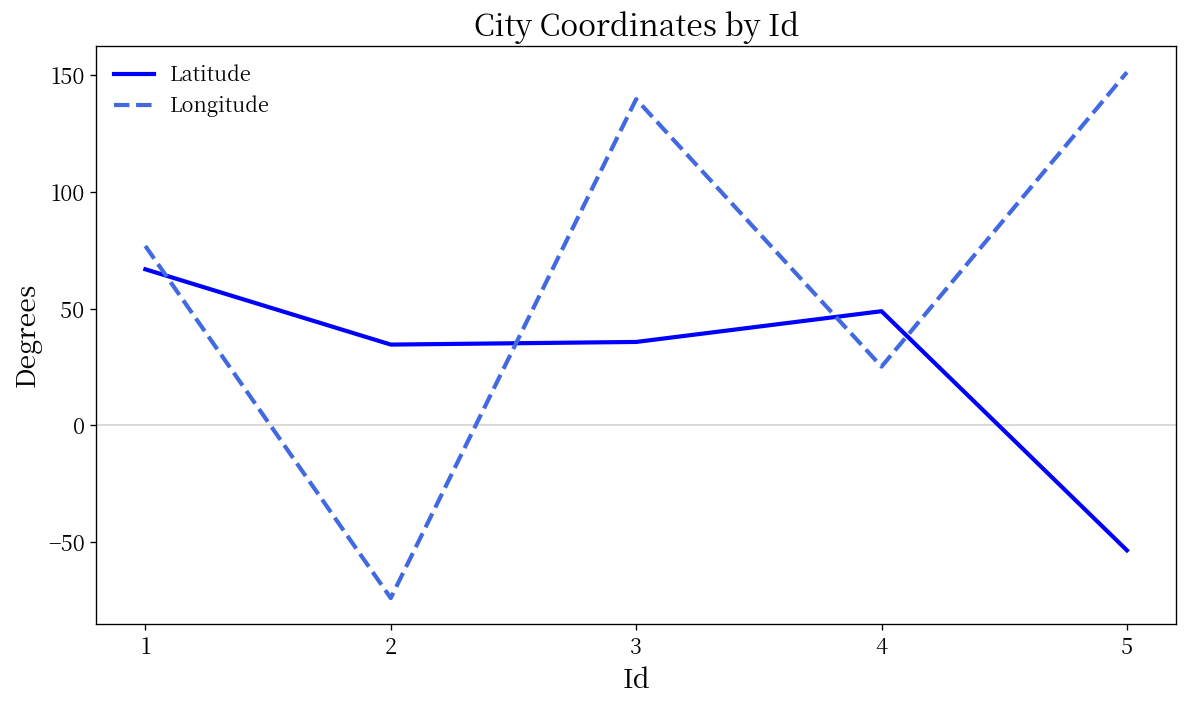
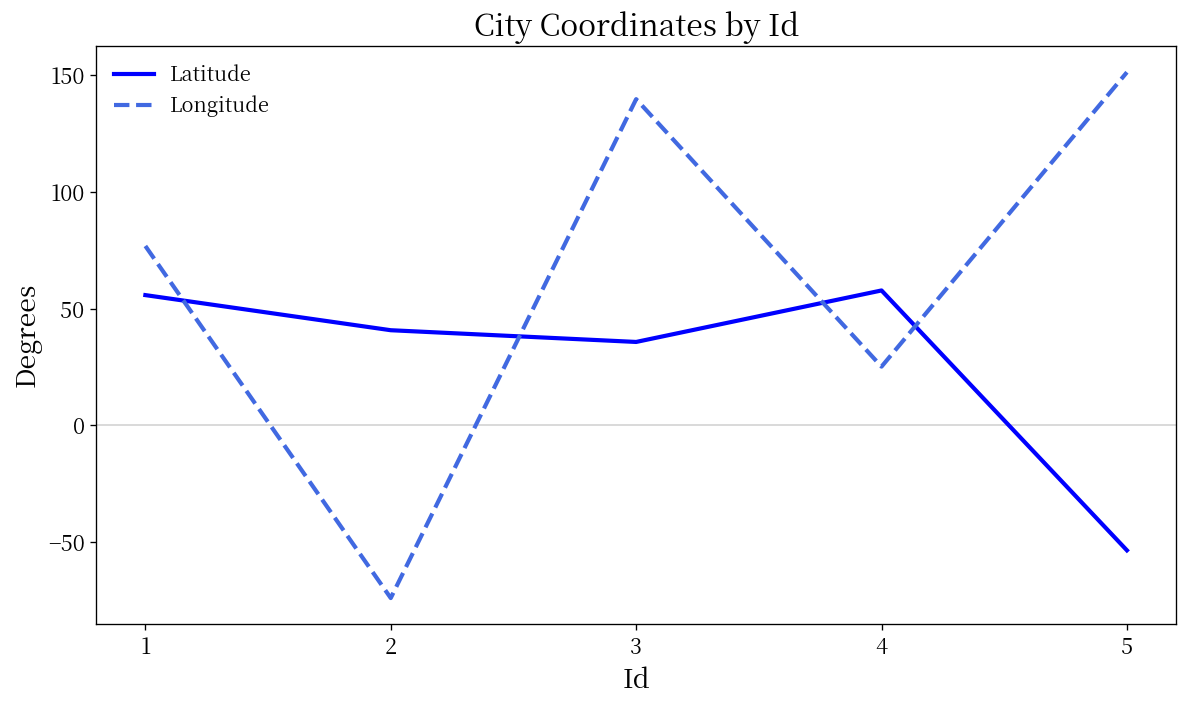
Latitude, 1: 67 -> 56
Latitude, 2: 35 -> 41
Latitude, 4: 49 -> 58
